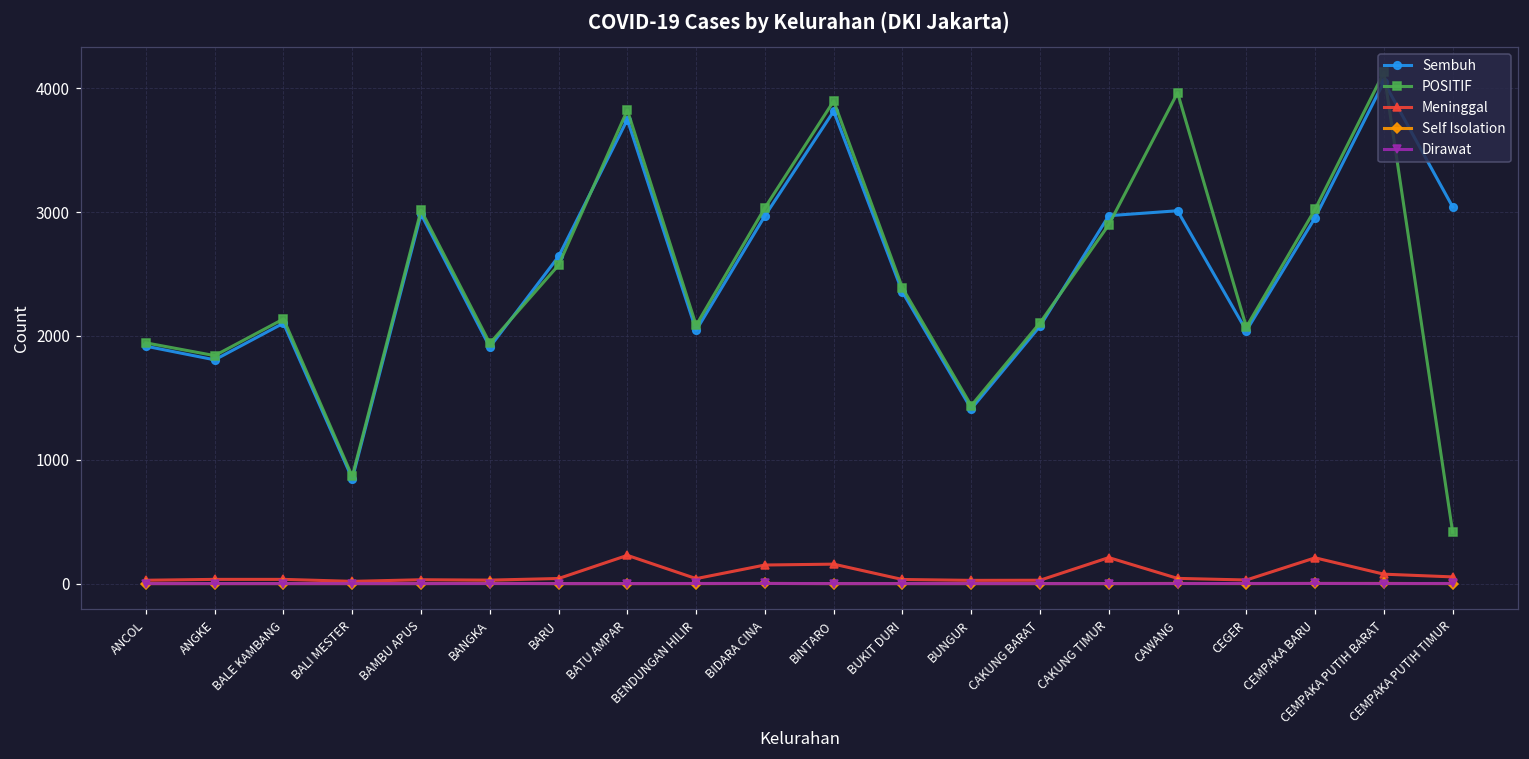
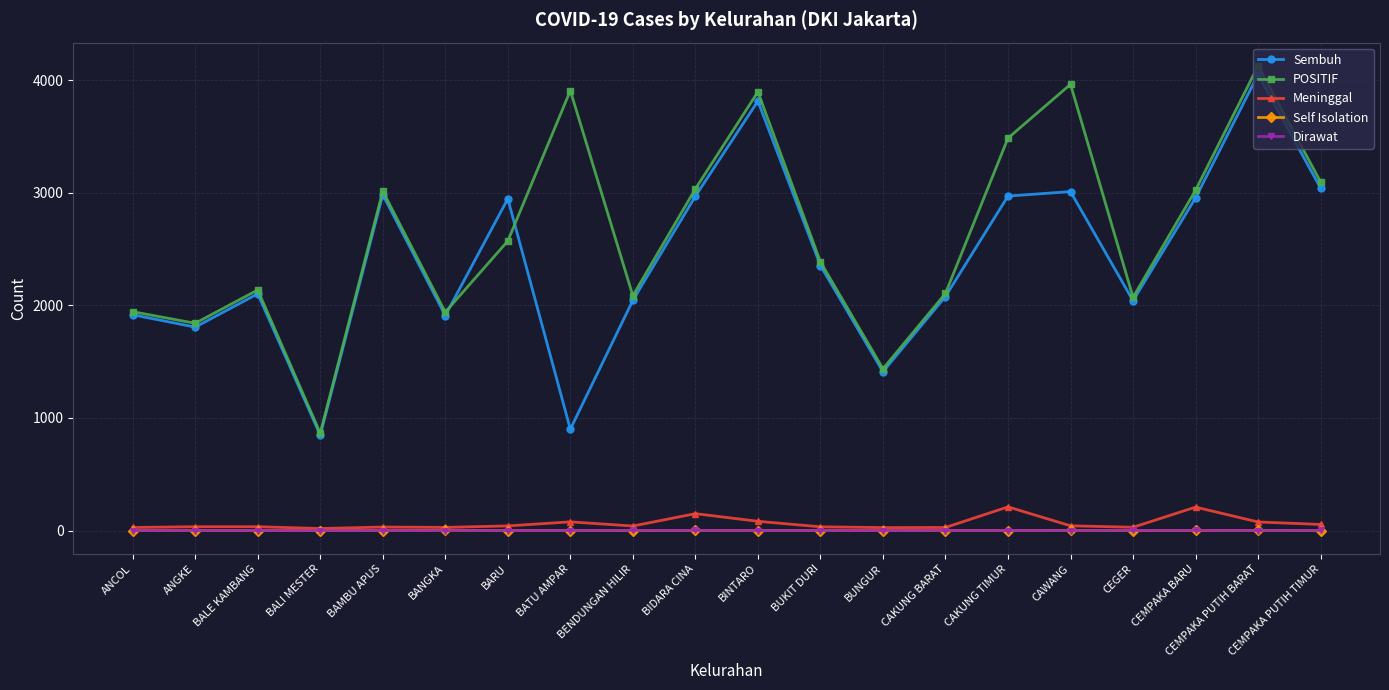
Sembuh, BARU: 2640 -> 2950
Sembuh, BATU AMPAR: 3750 -> 900
POSITIF, BATU AMPAR: 3820 -> 3910
Meninggal, BATU AMPAR: 230 -> 80
Meninggal, BINTARO: 160 -> 80
POSITIF, CAKUNG TIMUR: 2900 -> 3490
POSITIF, CEMPAKA PUTIH TIMUR: 410 -> 3100
